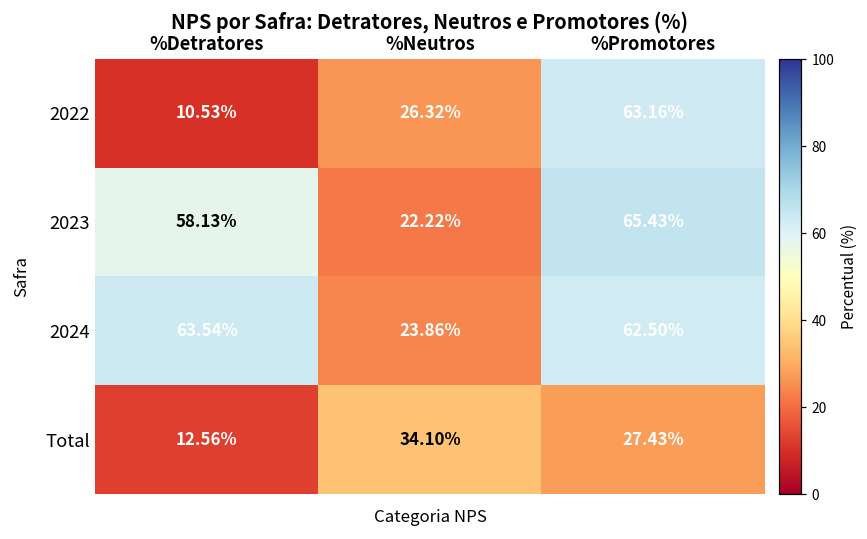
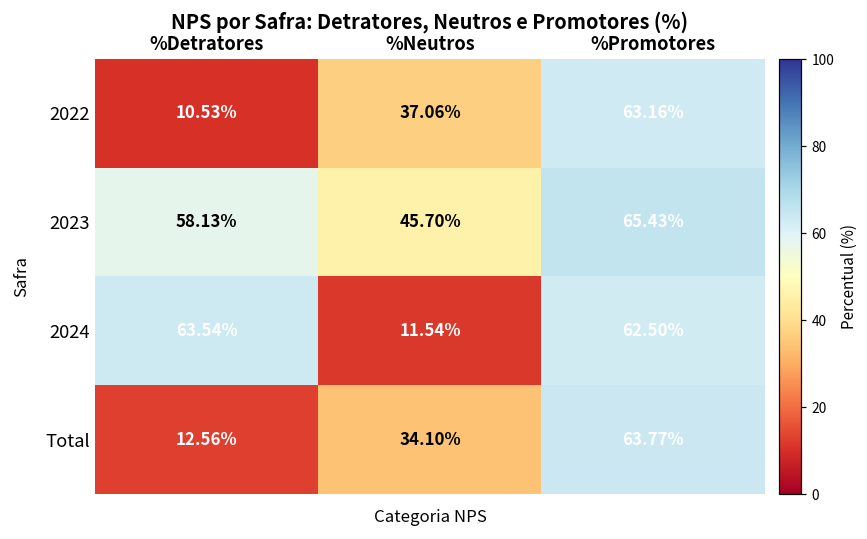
2022, %Neutros: 26.32% -> 37.06%
2023, %Neutros: 22.22% -> 45.70%
2024, %Neutros: 23.86% -> 11.54%
Total, %Promotores: 27.43% -> 63.77%
